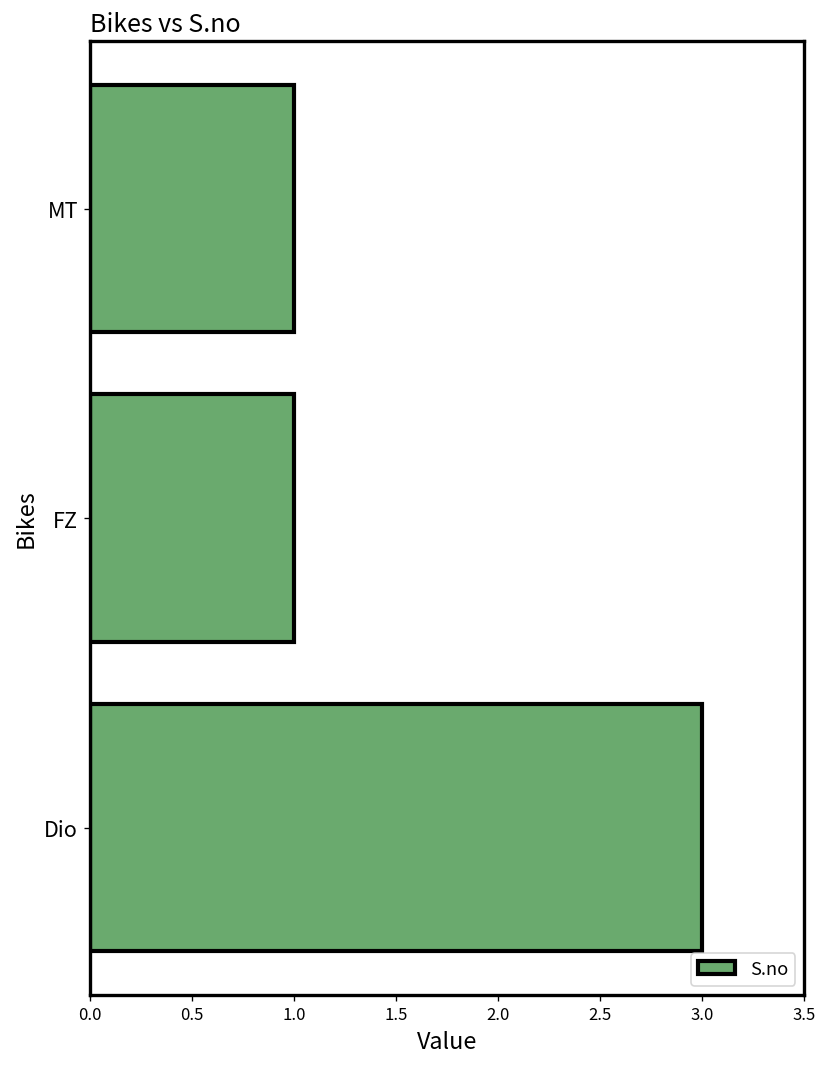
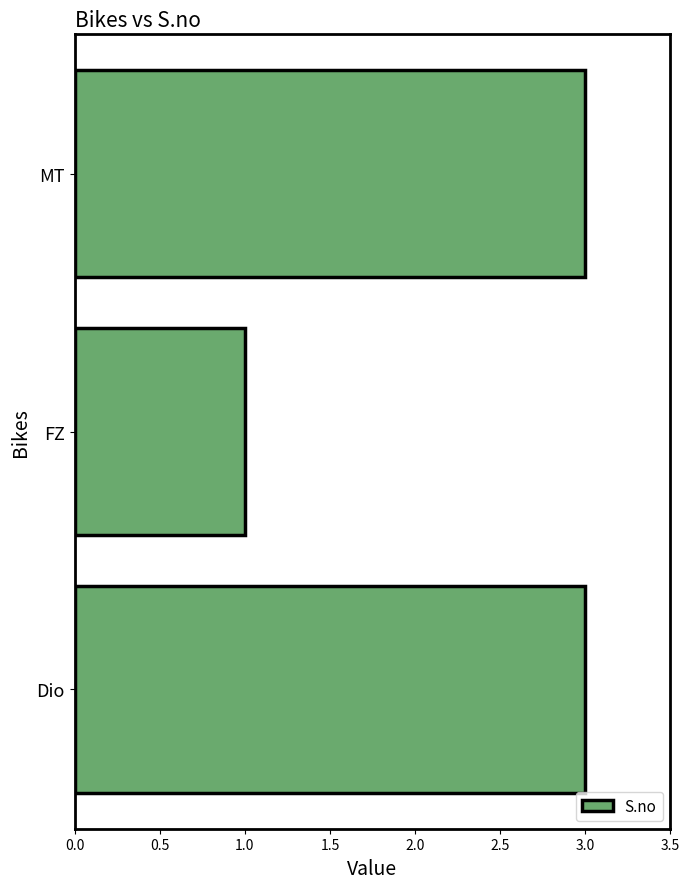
MT: 1 -> 3
